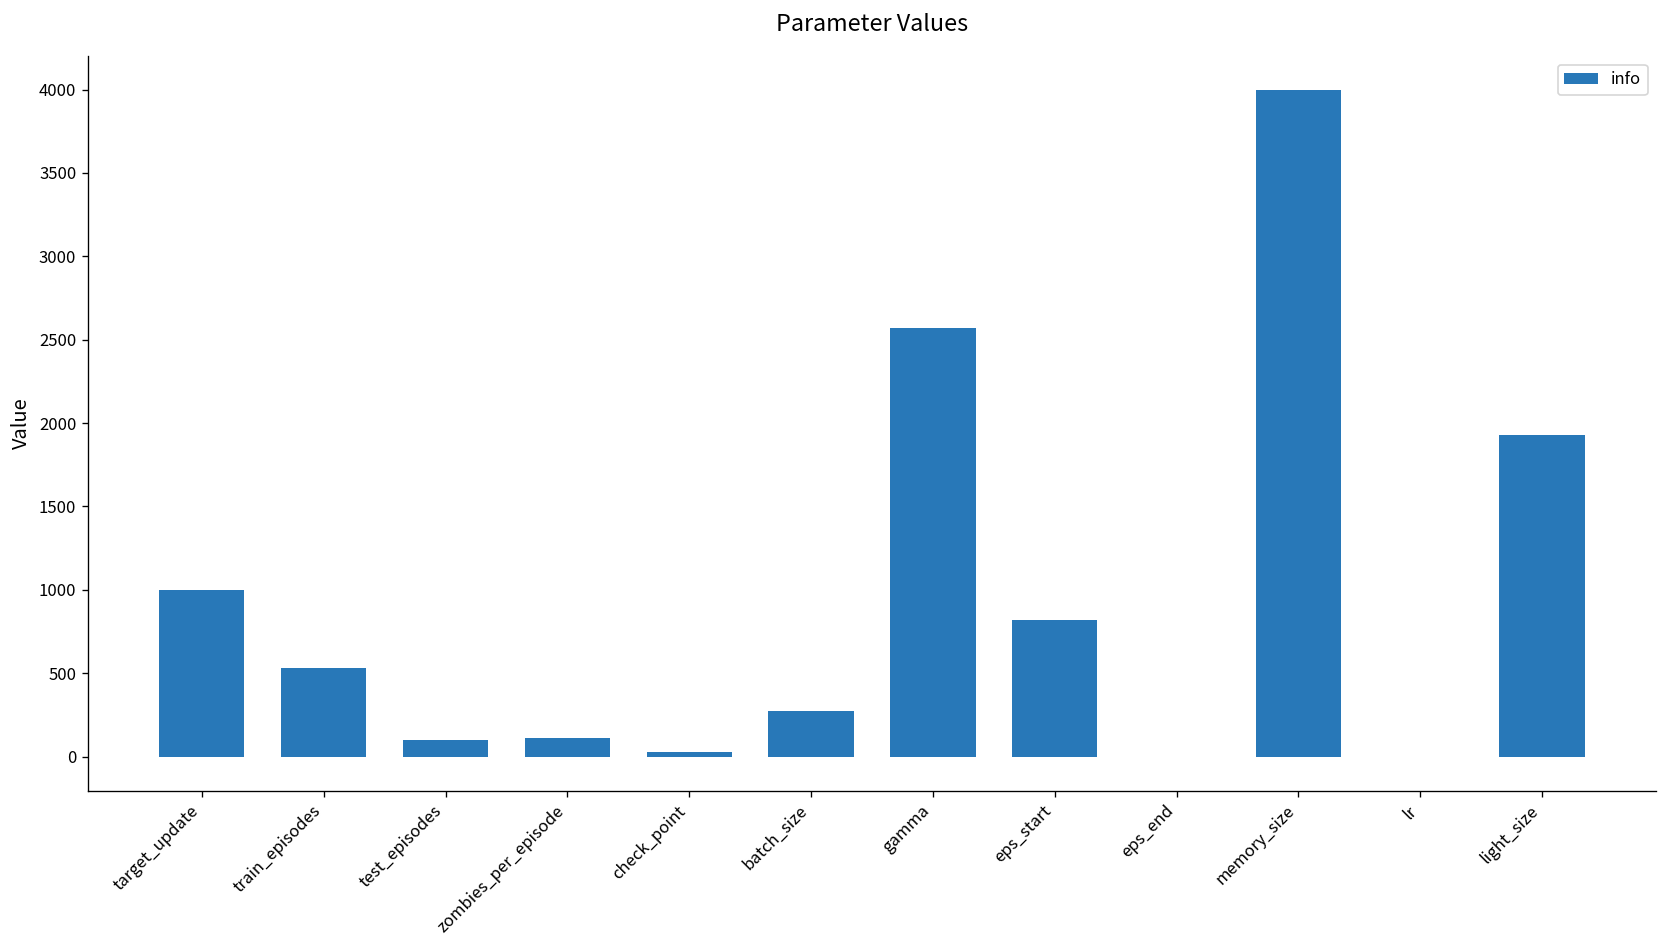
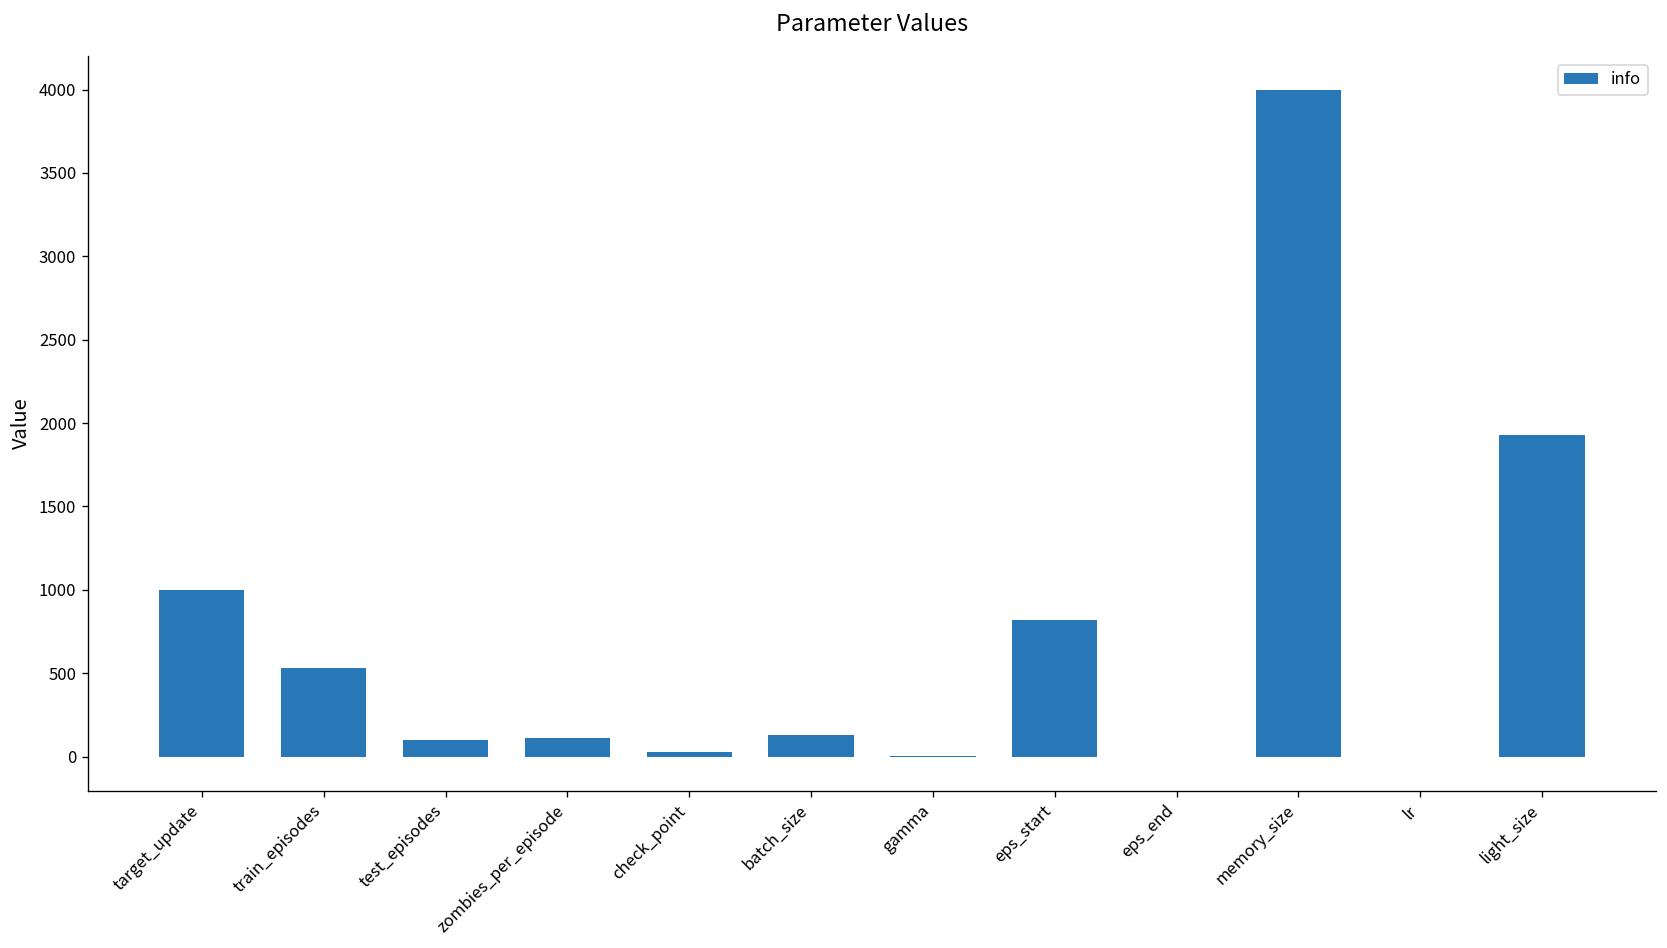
batch_size: 270 -> 130
gamma: 2570 -> 0
